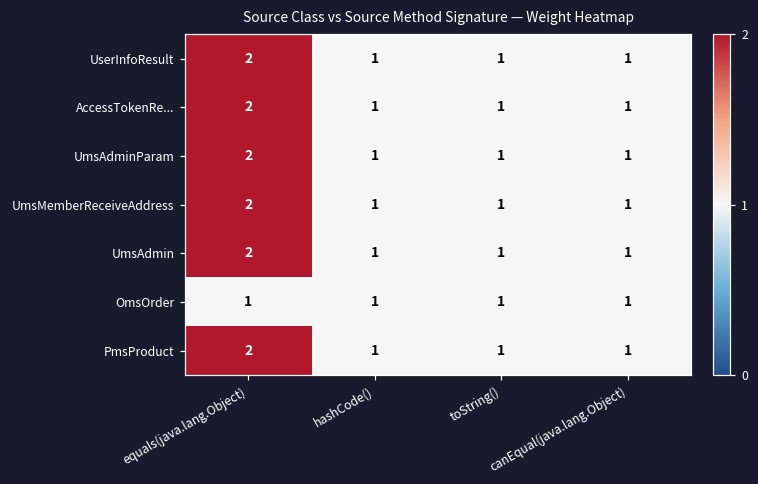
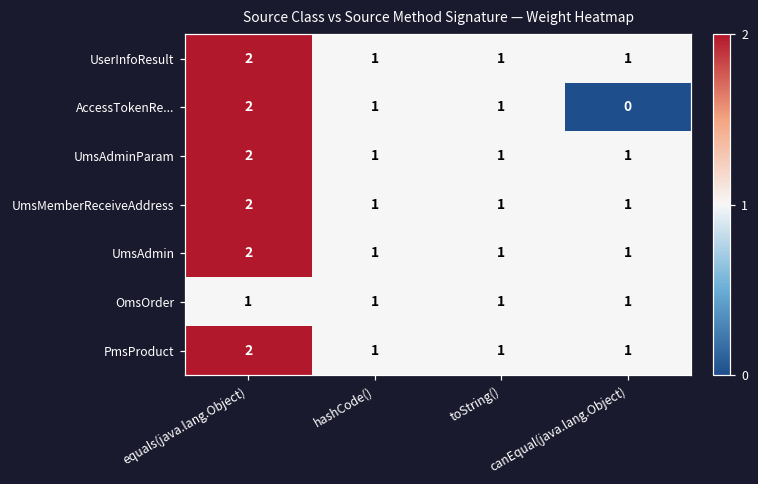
AccessTokenRe..., canEqual(java.lang.Object): 1 -> 0
